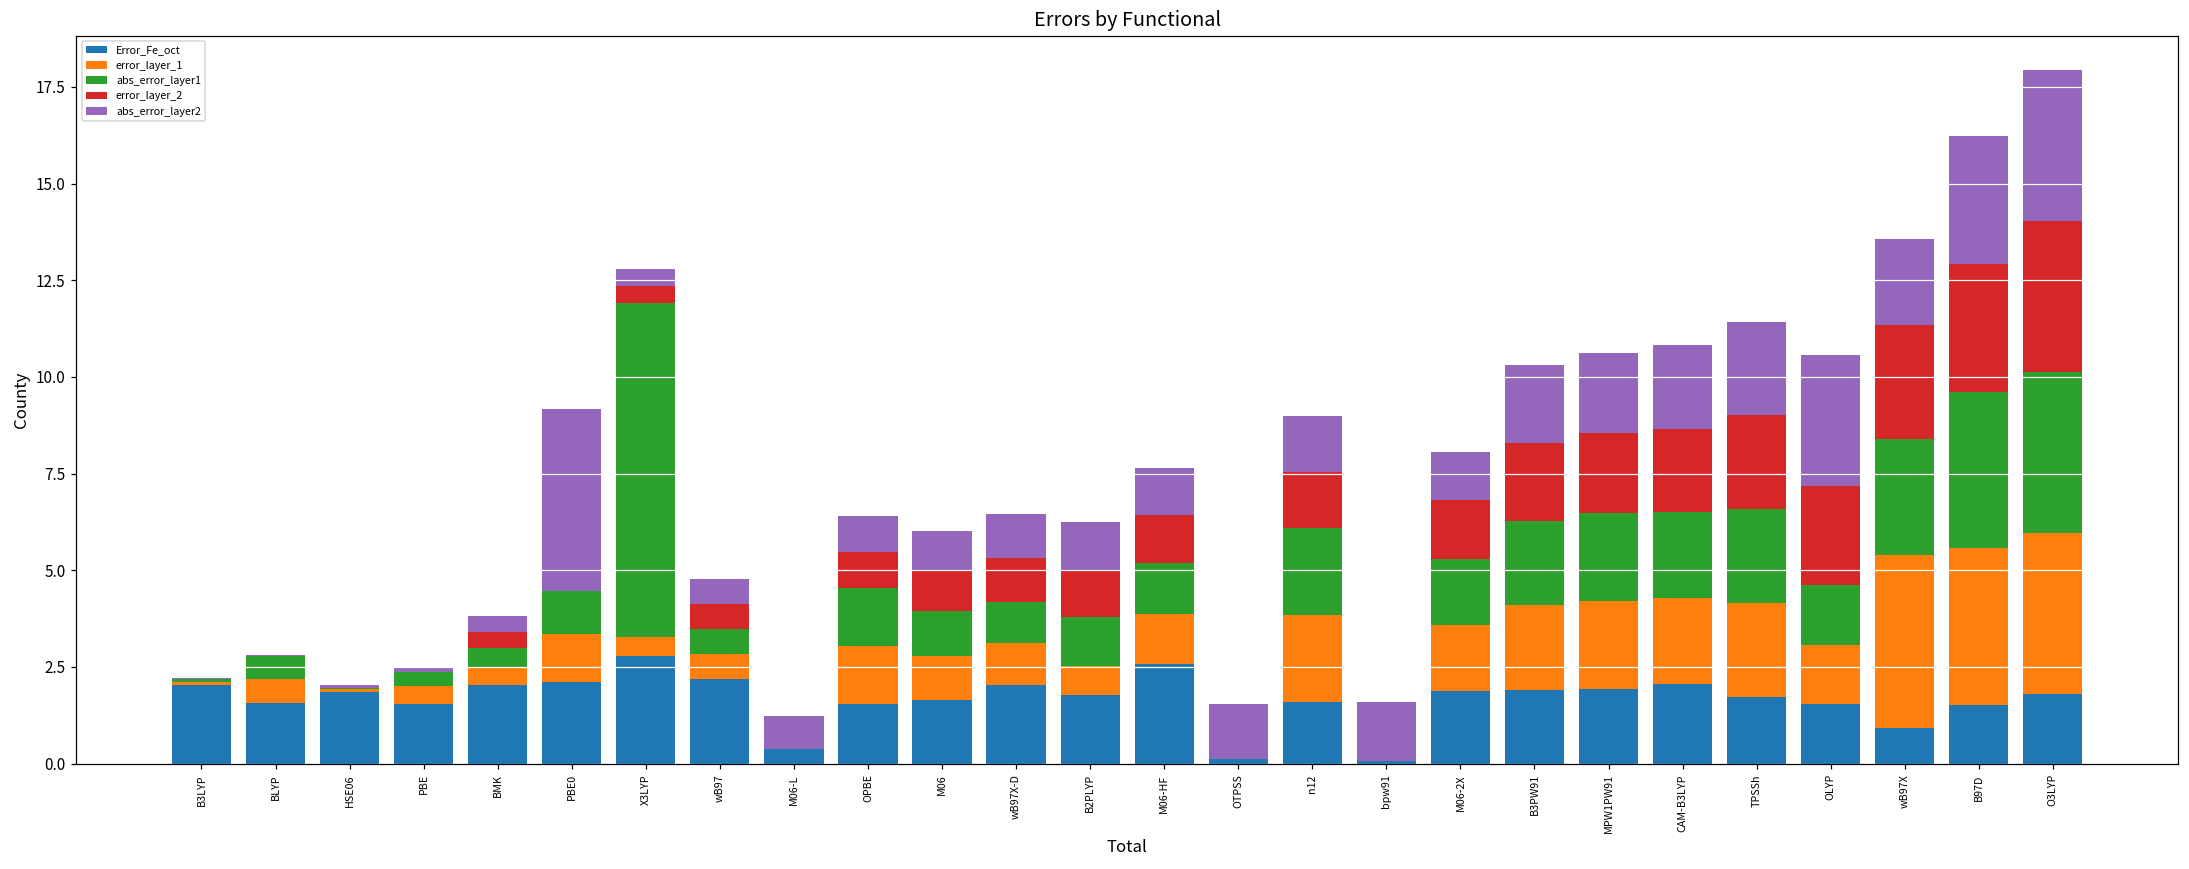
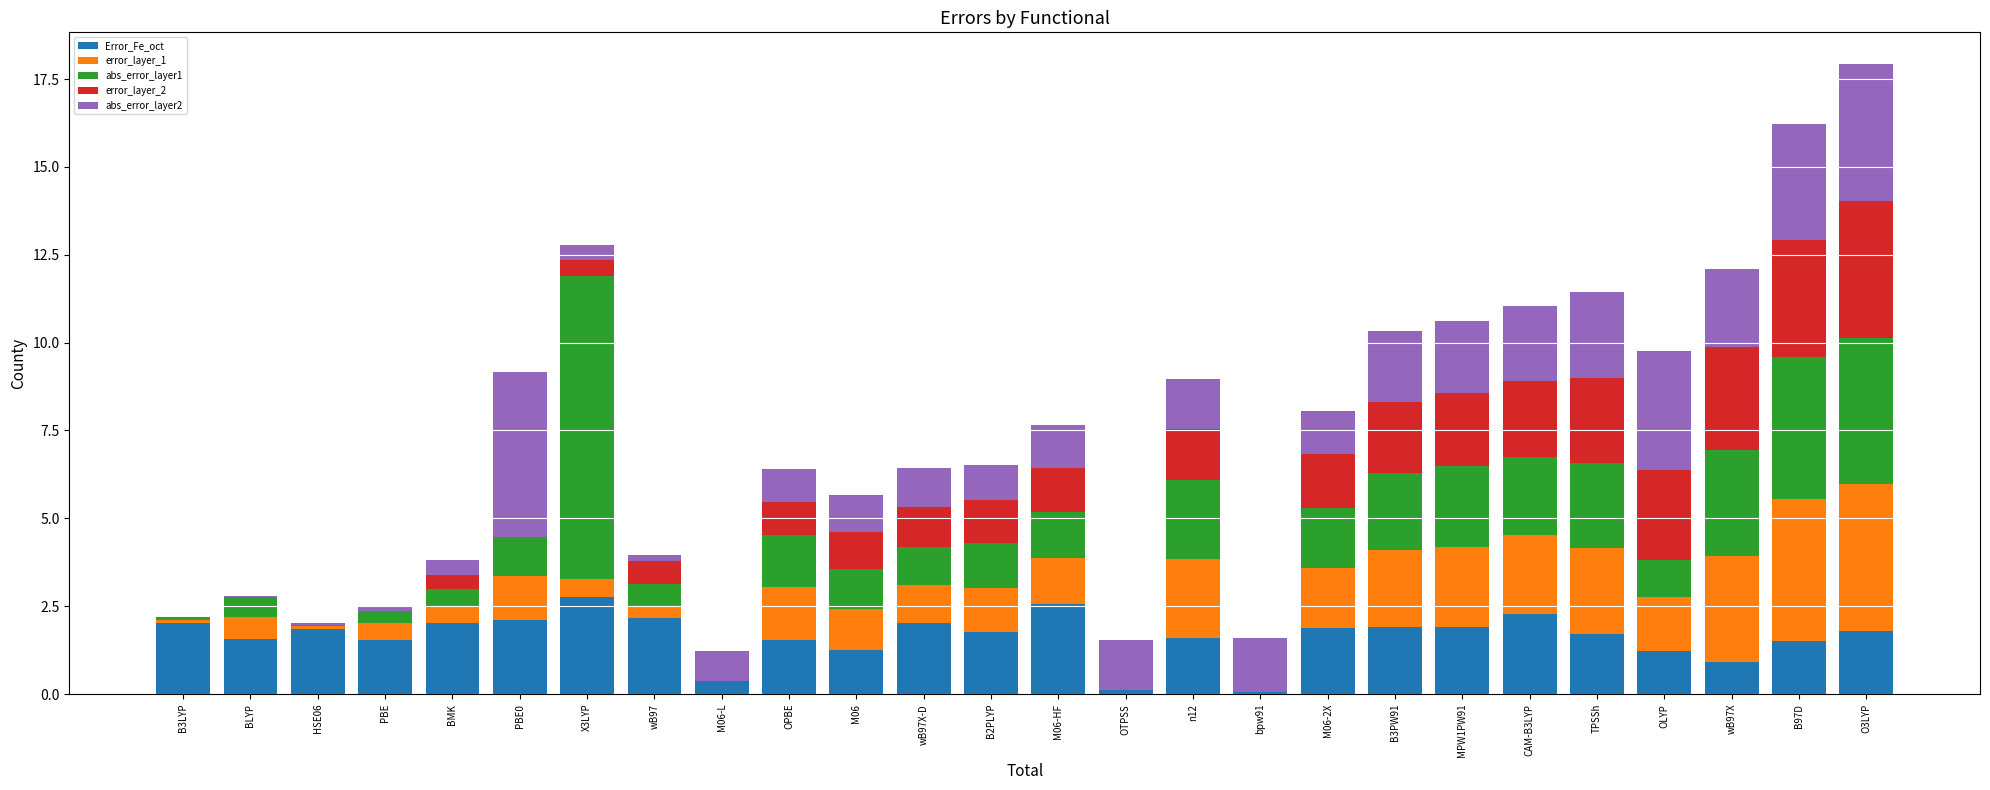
error_layer_1, wB97: 0.7 -> 0.3
abs_error_layer2, wB97: 0.6 -> 0.2
Error_Fe_oct, M06: 1.6 -> 1.3
error_layer_1, B2PLYP: 0.8 -> 1.3
abs_error_layer2, B2PLYP: 1.2 -> 1.0
Error_Fe_oct, CAM-B3LYP: 2.1 -> 2.3
Error_Fe_oct, OLYP: 1.5 -> 1.2
abs_error_layer1, OLYP: 1.5 -> 1.1
error_layer_1, wB97X: 4.5 -> 3.0
